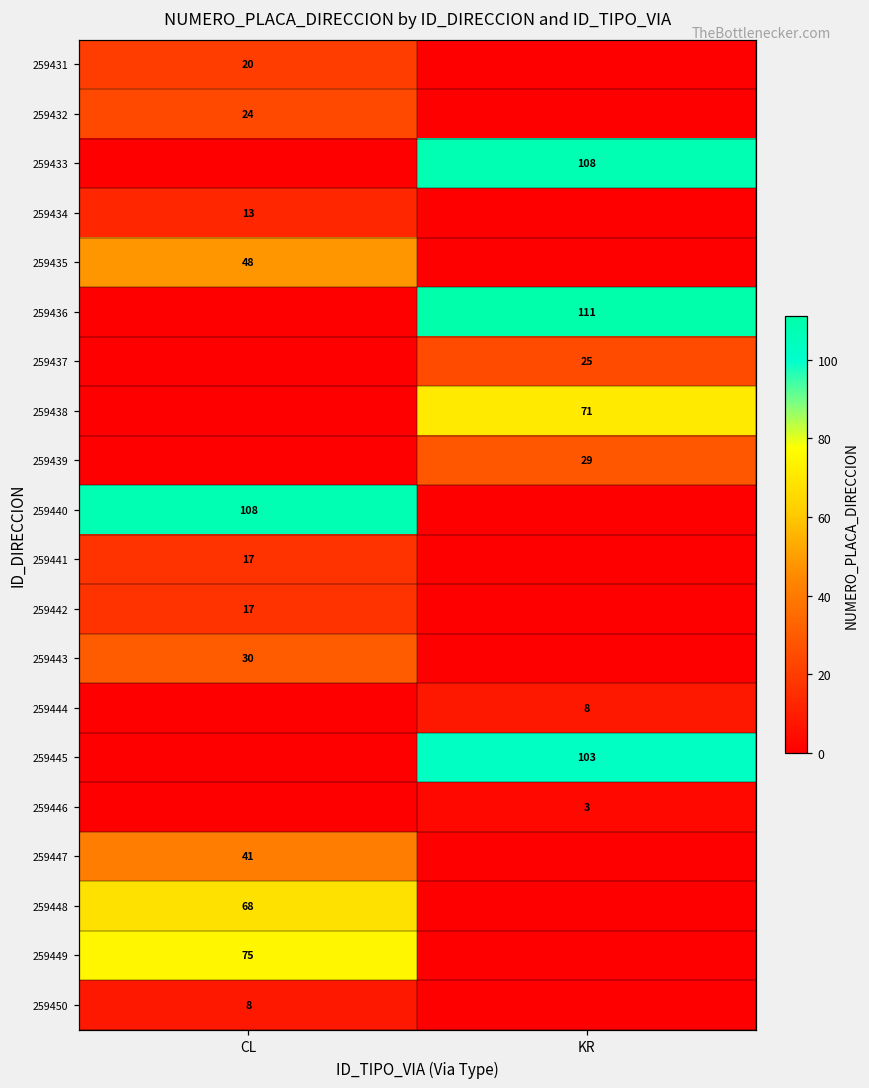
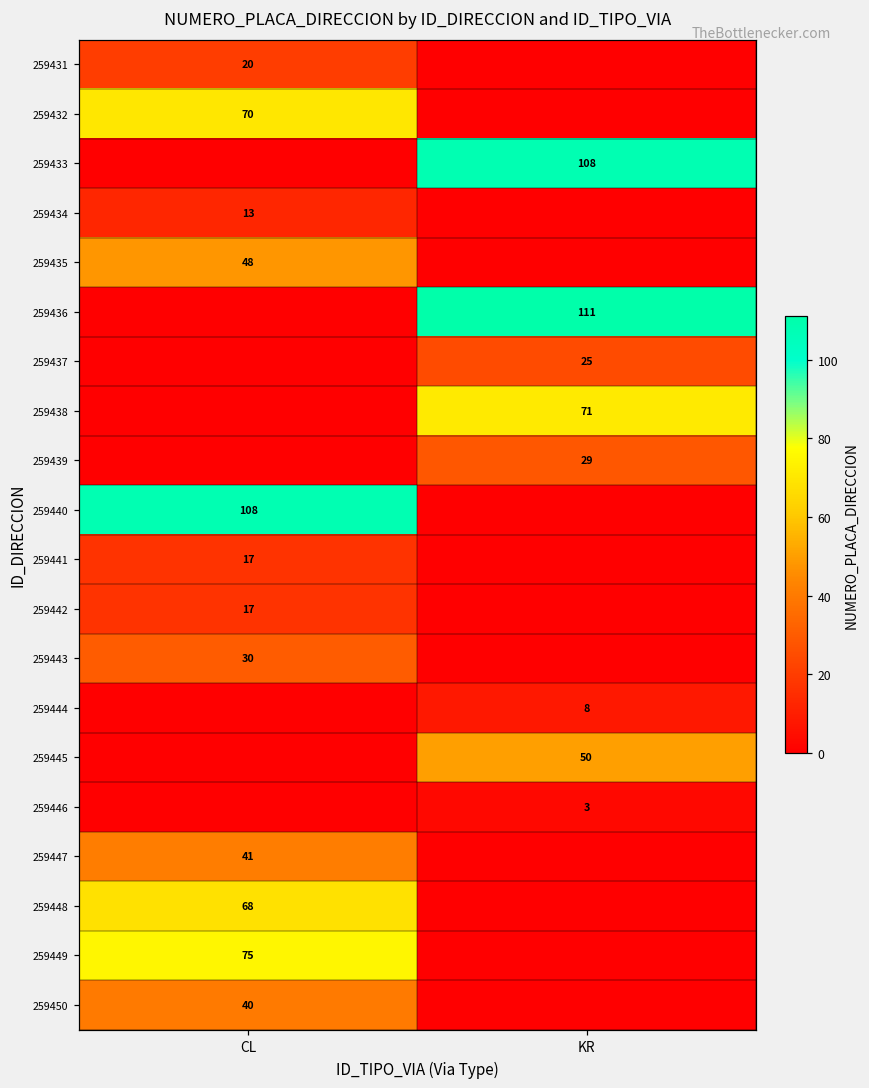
259432, CL: 24 -> 70
259445, KR: 103 -> 50
259450, CL: 8 -> 40
